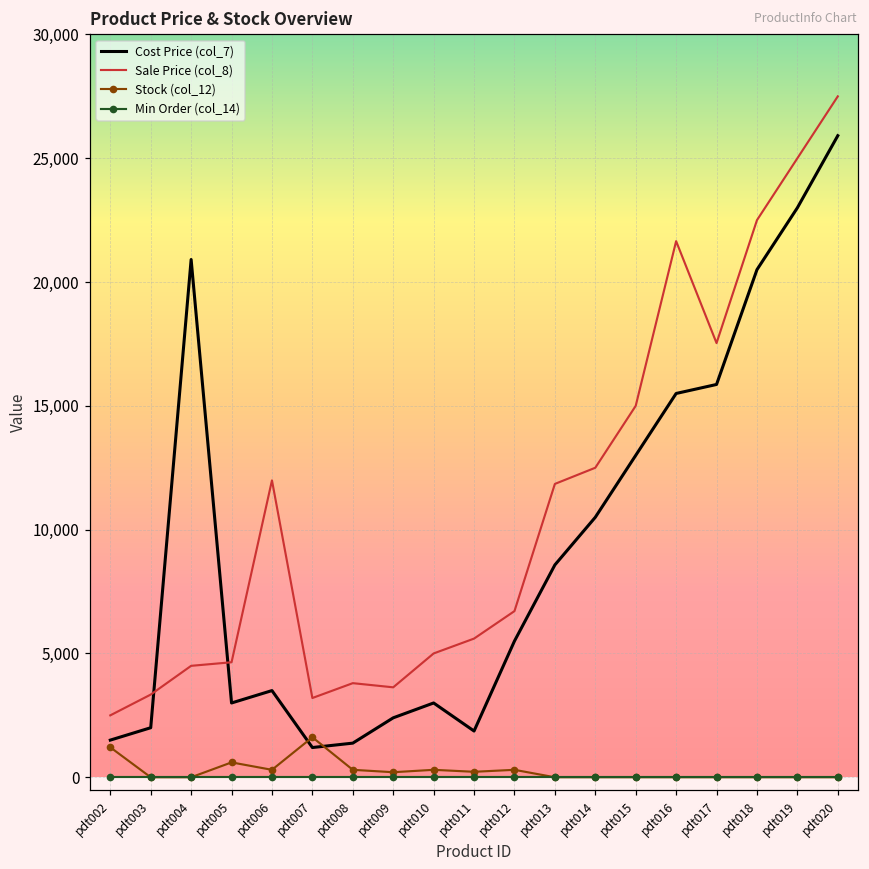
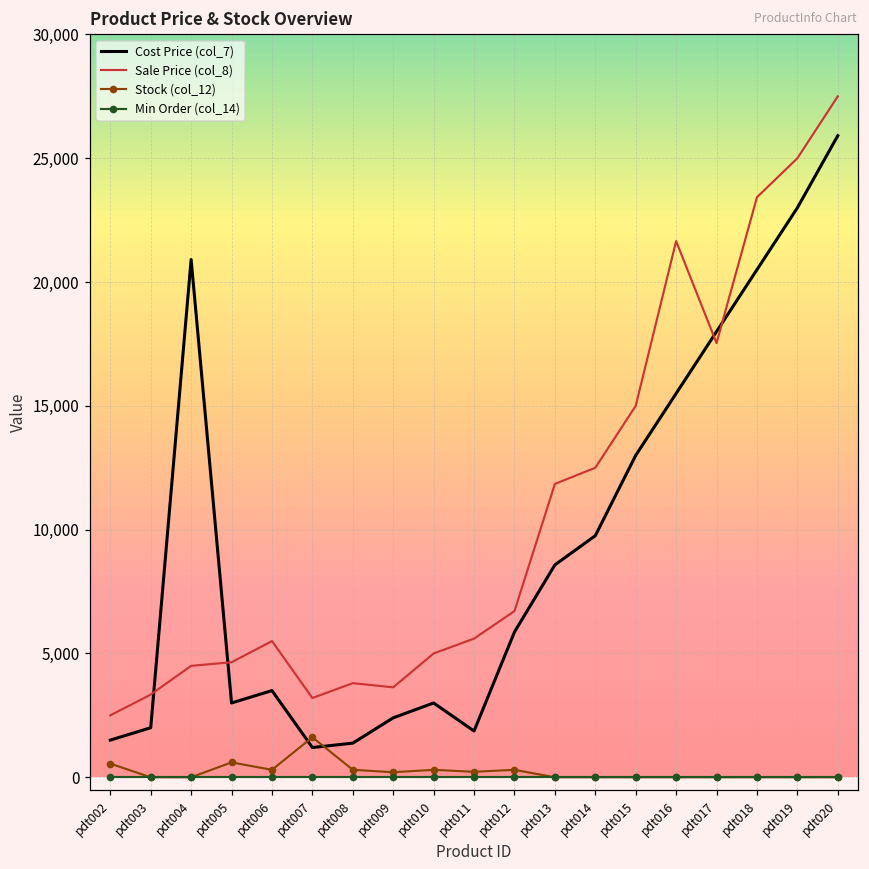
Stock (col_12), pdt002: 1,200 -> 600
Sale Price (col_8), pdt006: 12,000 -> 5,500
Cost Price (col_7), pdt012: 5,500 -> 5,900
Cost Price (col_7), pdt014: 10,500 -> 9,800
Cost Price (col_7), pdt017: 15,900 -> 18,000
Sale Price (col_8), pdt018: 22,500 -> 23,400
